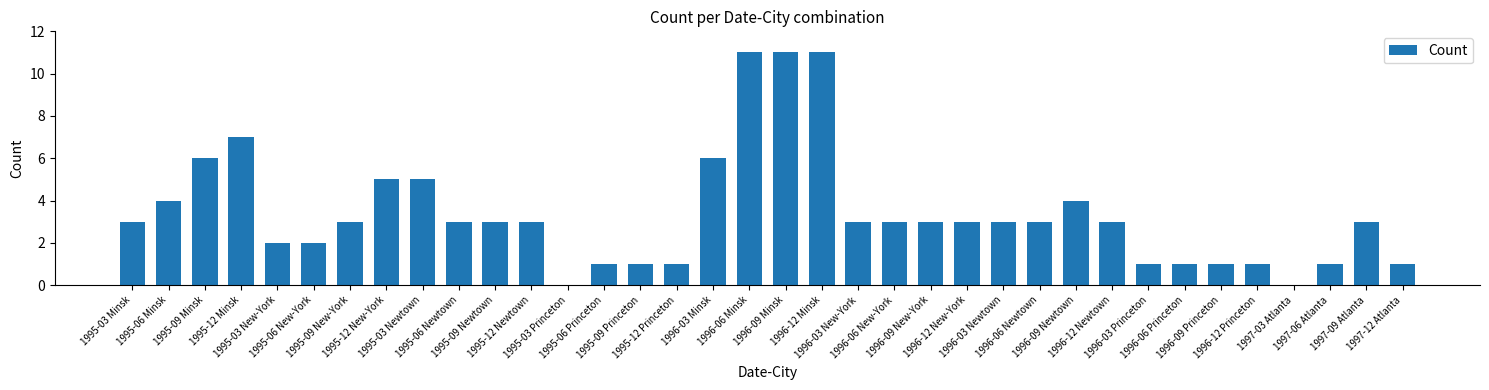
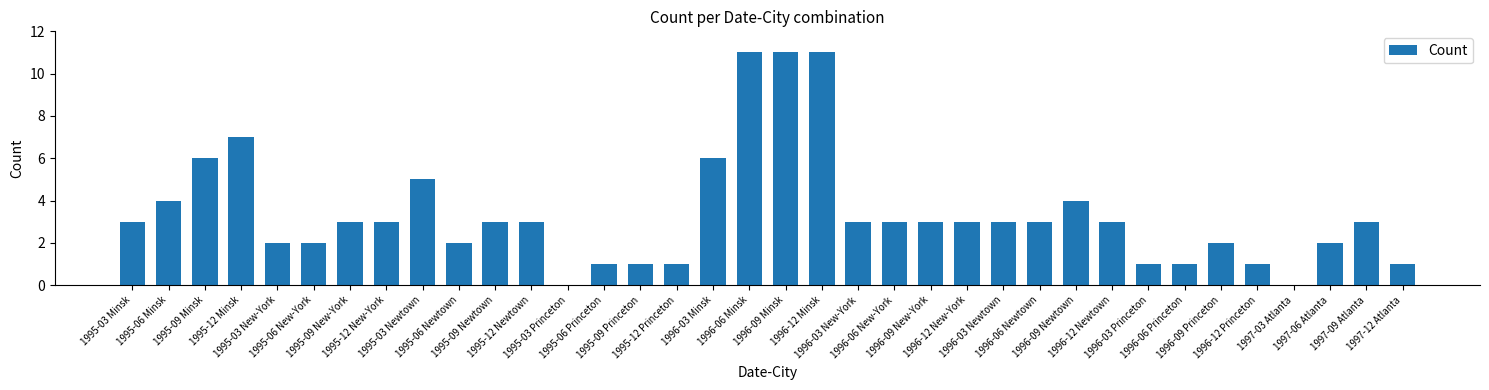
1995-12 New-York: 5 -> 3
1995-06 Newtown: 3 -> 2
1996-09 Princeton: 1 -> 2
1997-06 Atlanta: 1 -> 2
